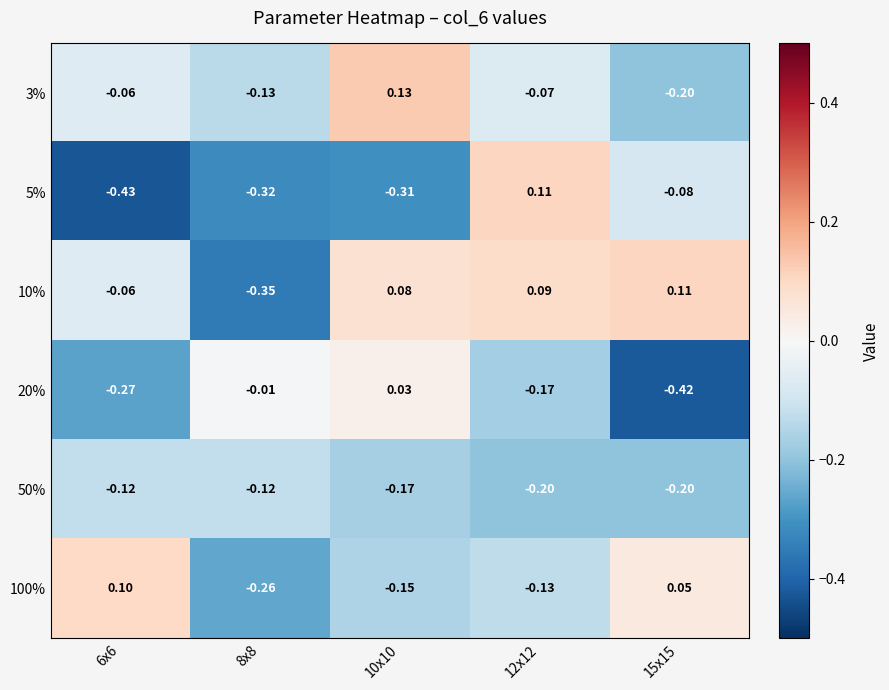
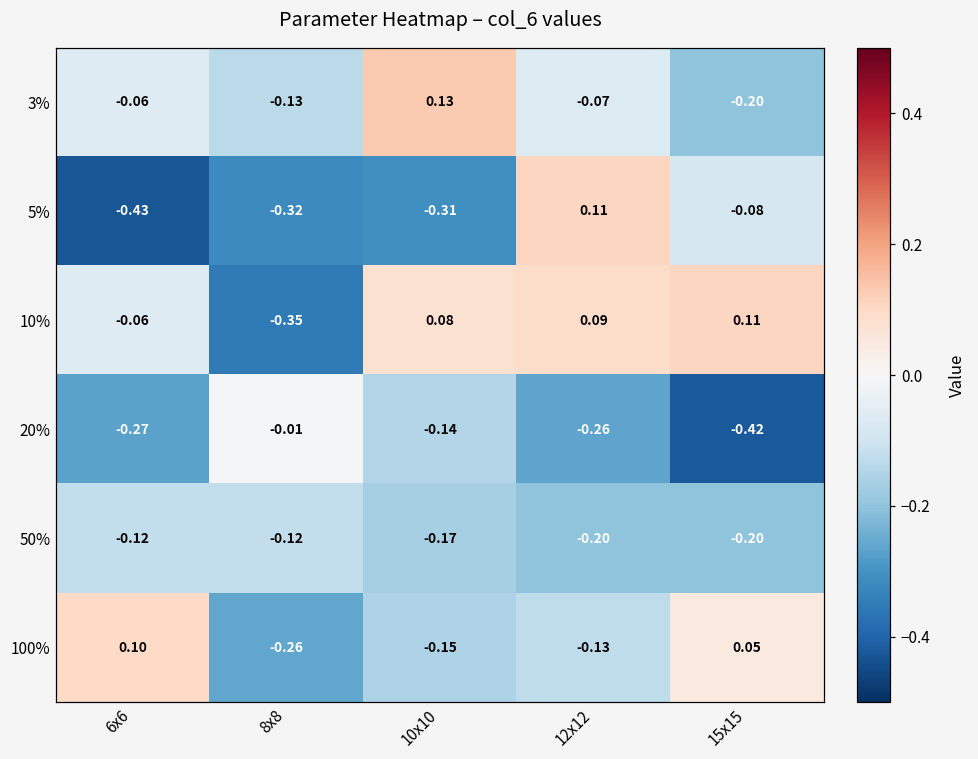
20%, 10x10: 0.03 -> -0.14
20%, 12x12: -0.17 -> -0.26
